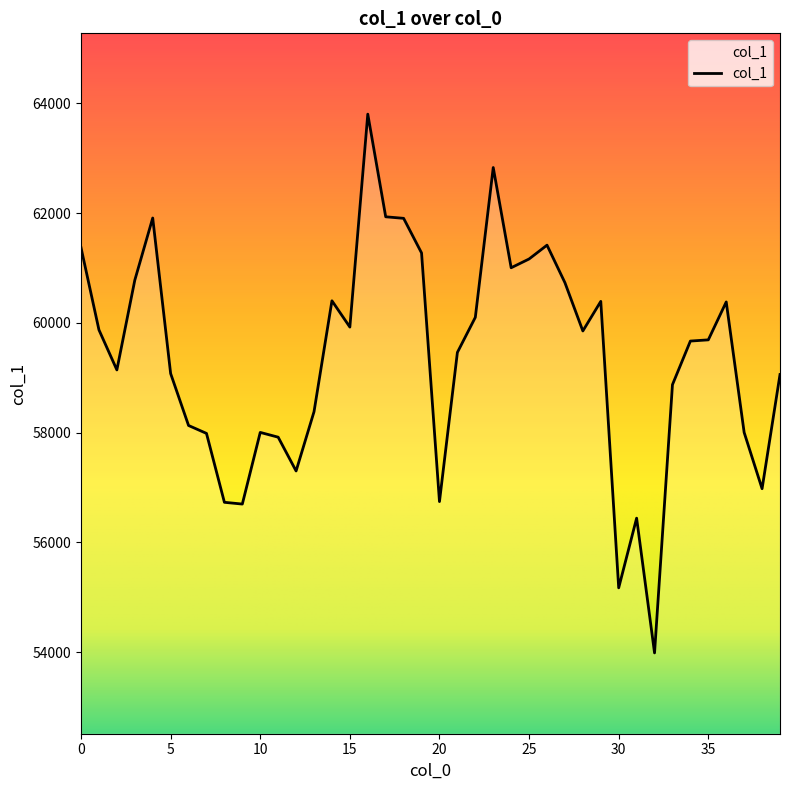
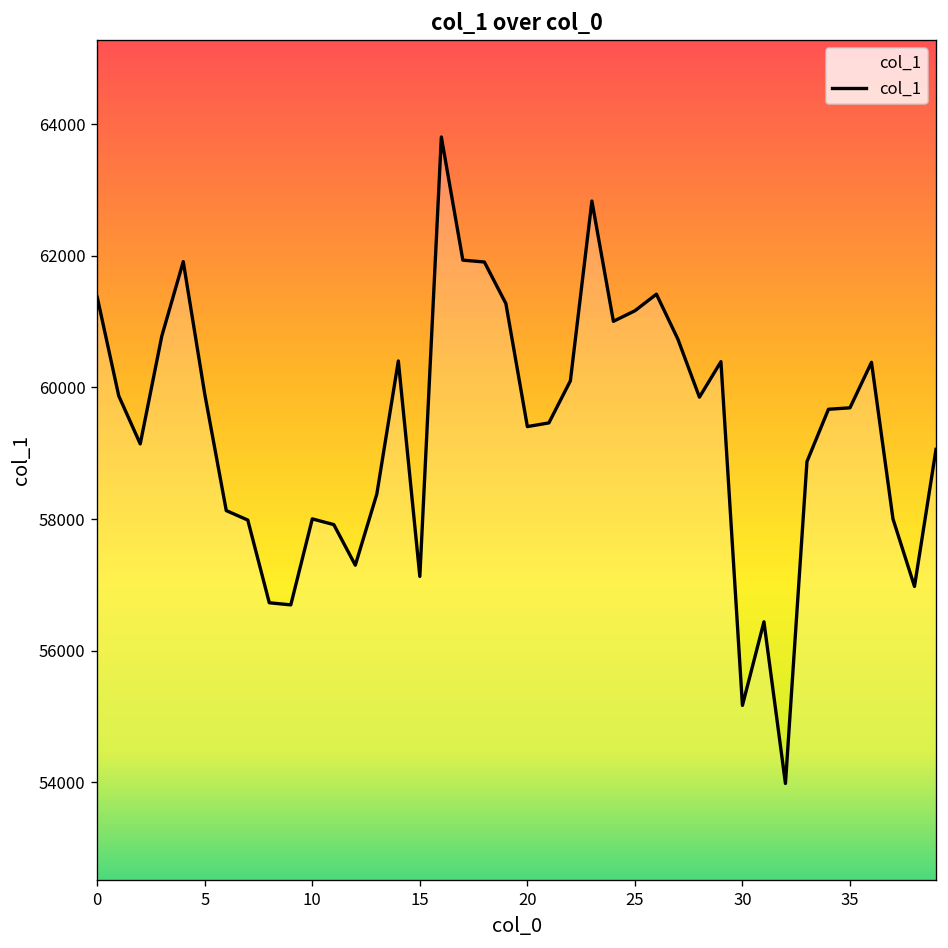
5: 59100 -> 59900
15: 59900 -> 57100
20: 56700 -> 59400
